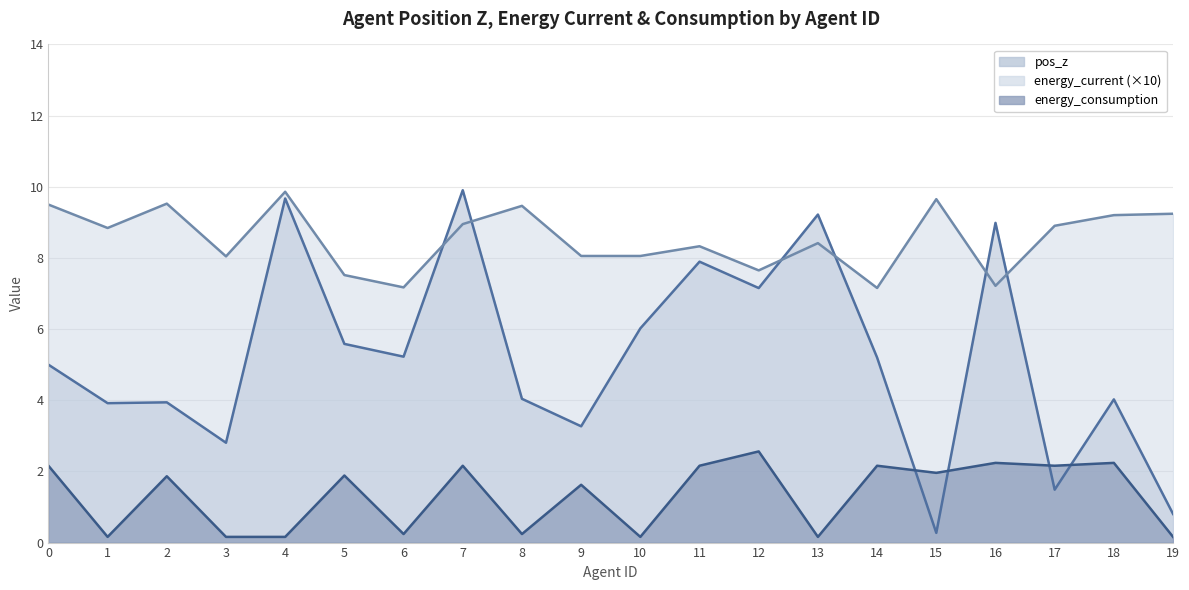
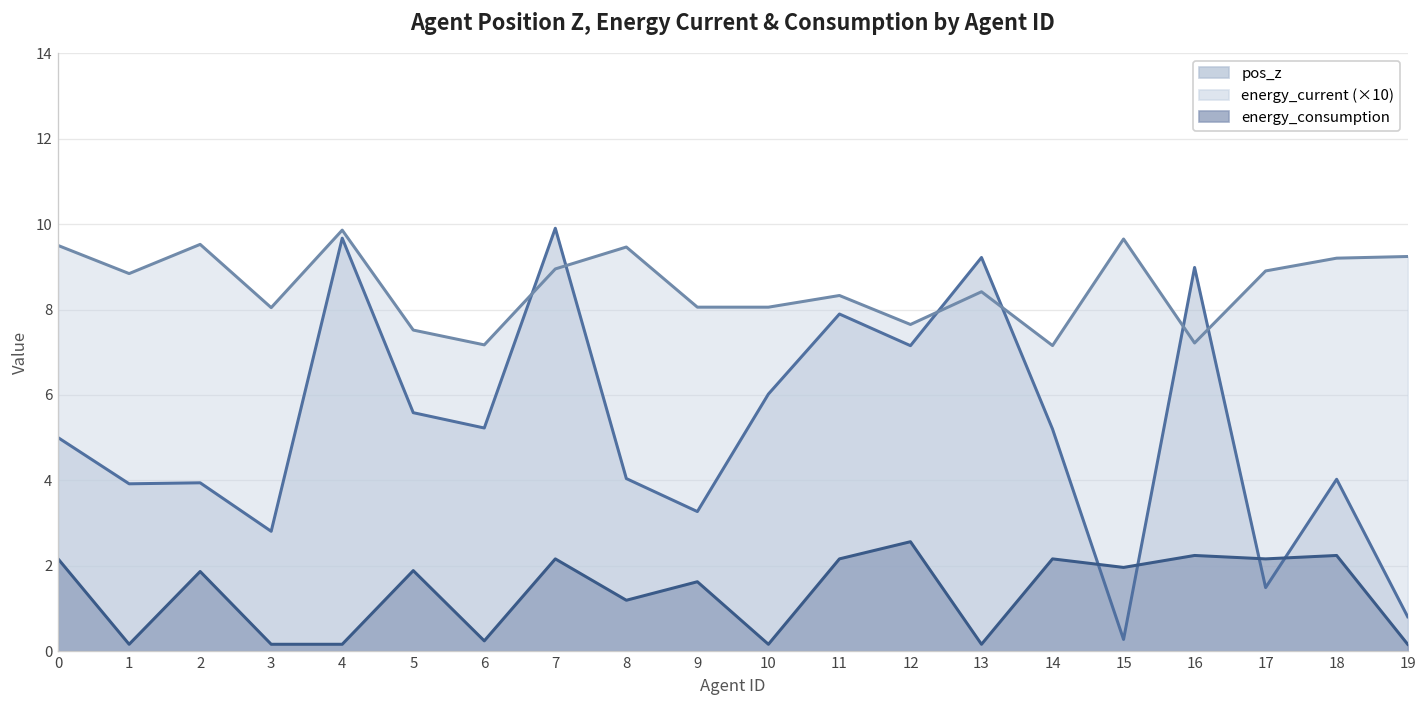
energy_consumption, 8: 0.2 -> 1.2
